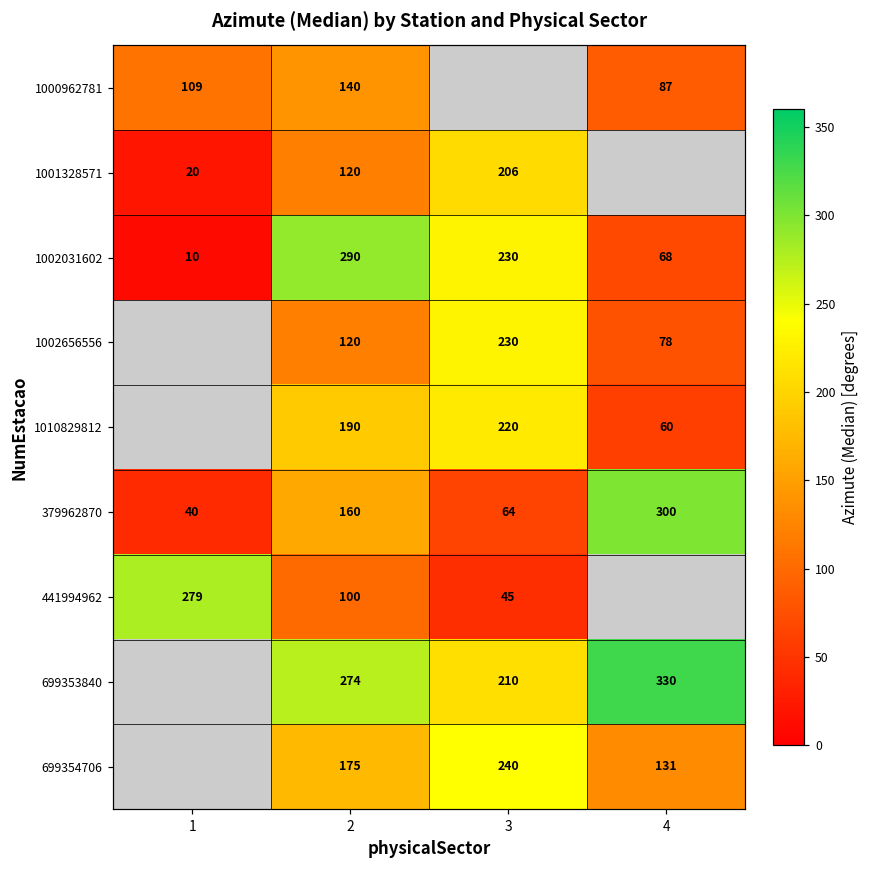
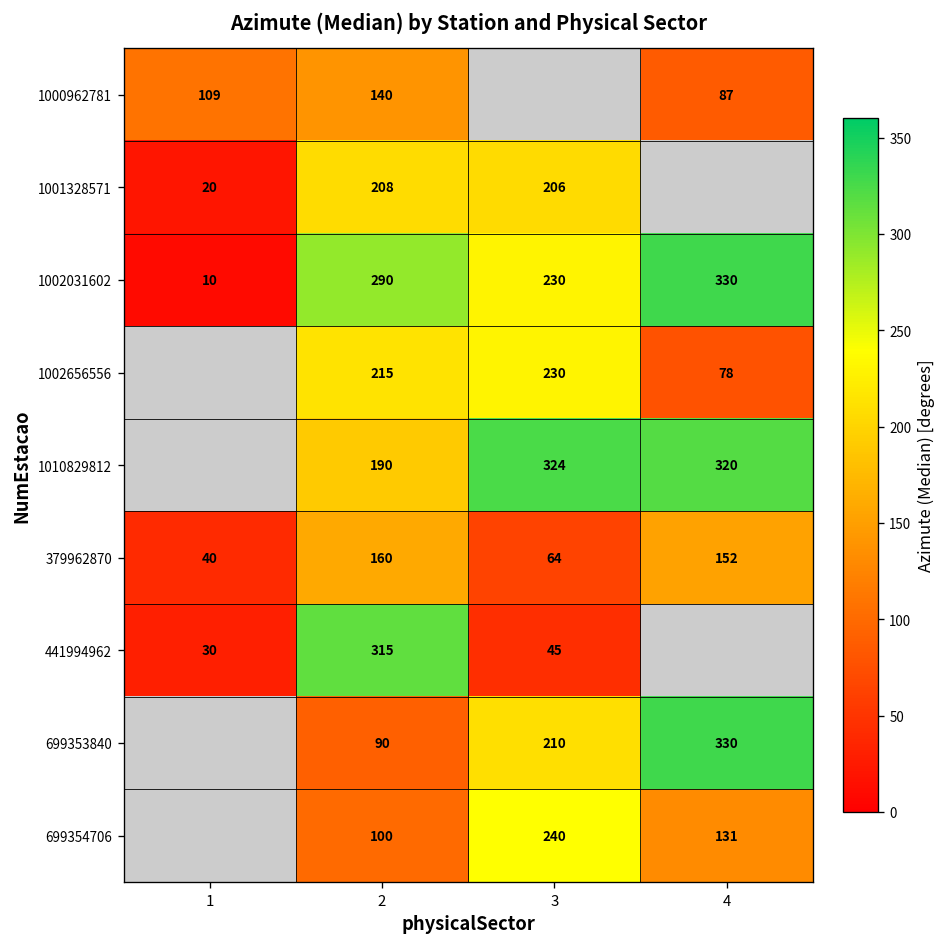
1001328571, 2: 120 -> 208
1002031602, 4: 68 -> 330
1002656556, 2: 120 -> 215
1010829812, 3: 220 -> 324
1010829812, 4: 60 -> 320
379962870, 4: 300 -> 152
441994962, 1: 279 -> 30
441994962, 2: 100 -> 315
699353840, 2: 274 -> 90
699354706, 2: 175 -> 100
